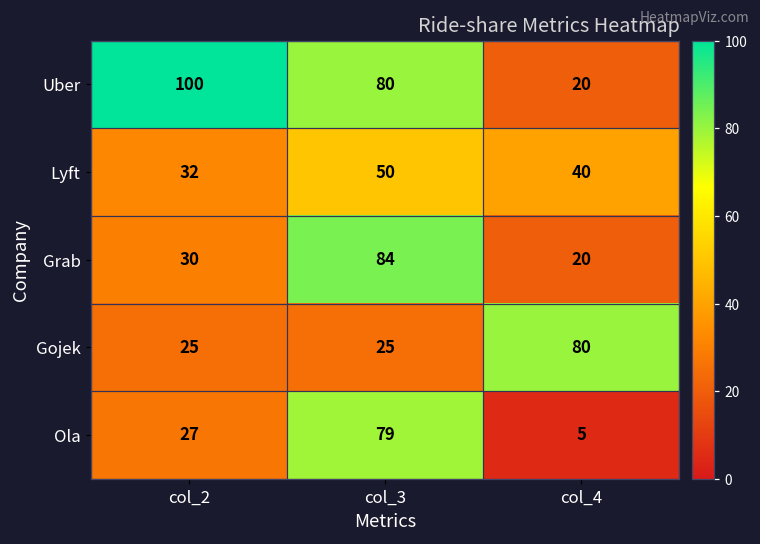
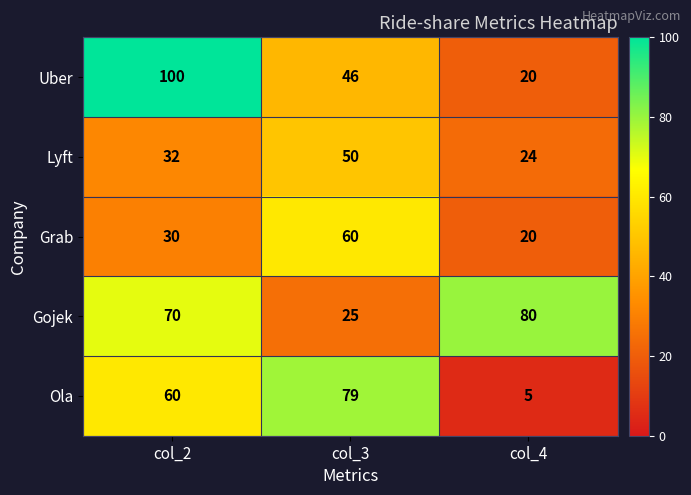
Uber, col_3: 80 -> 46
Lyft, col_4: 40 -> 24
Grab, col_3: 84 -> 60
Gojek, col_2: 25 -> 70
Ola, col_2: 27 -> 60
